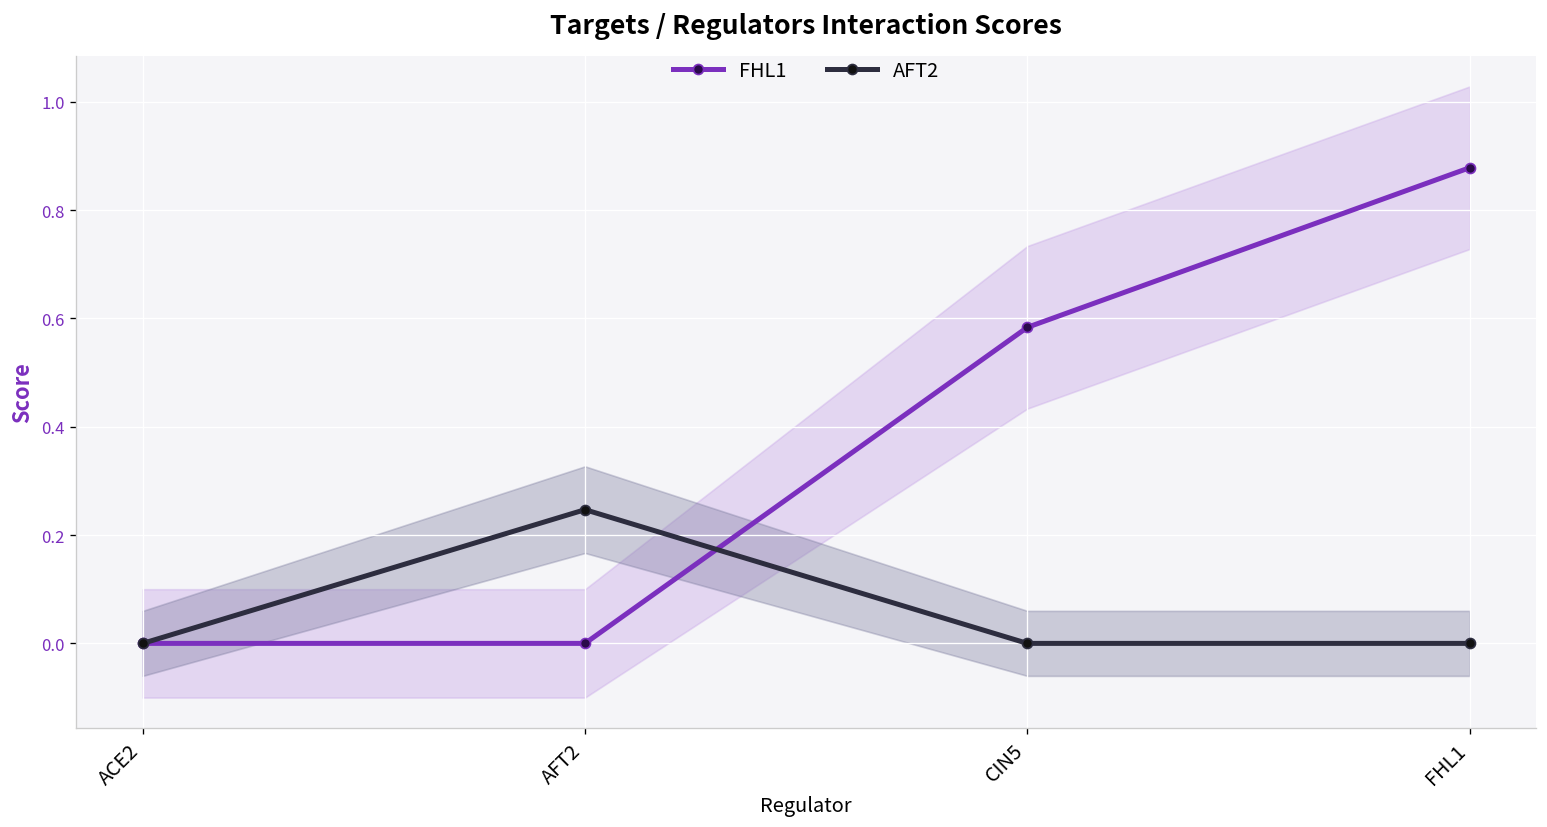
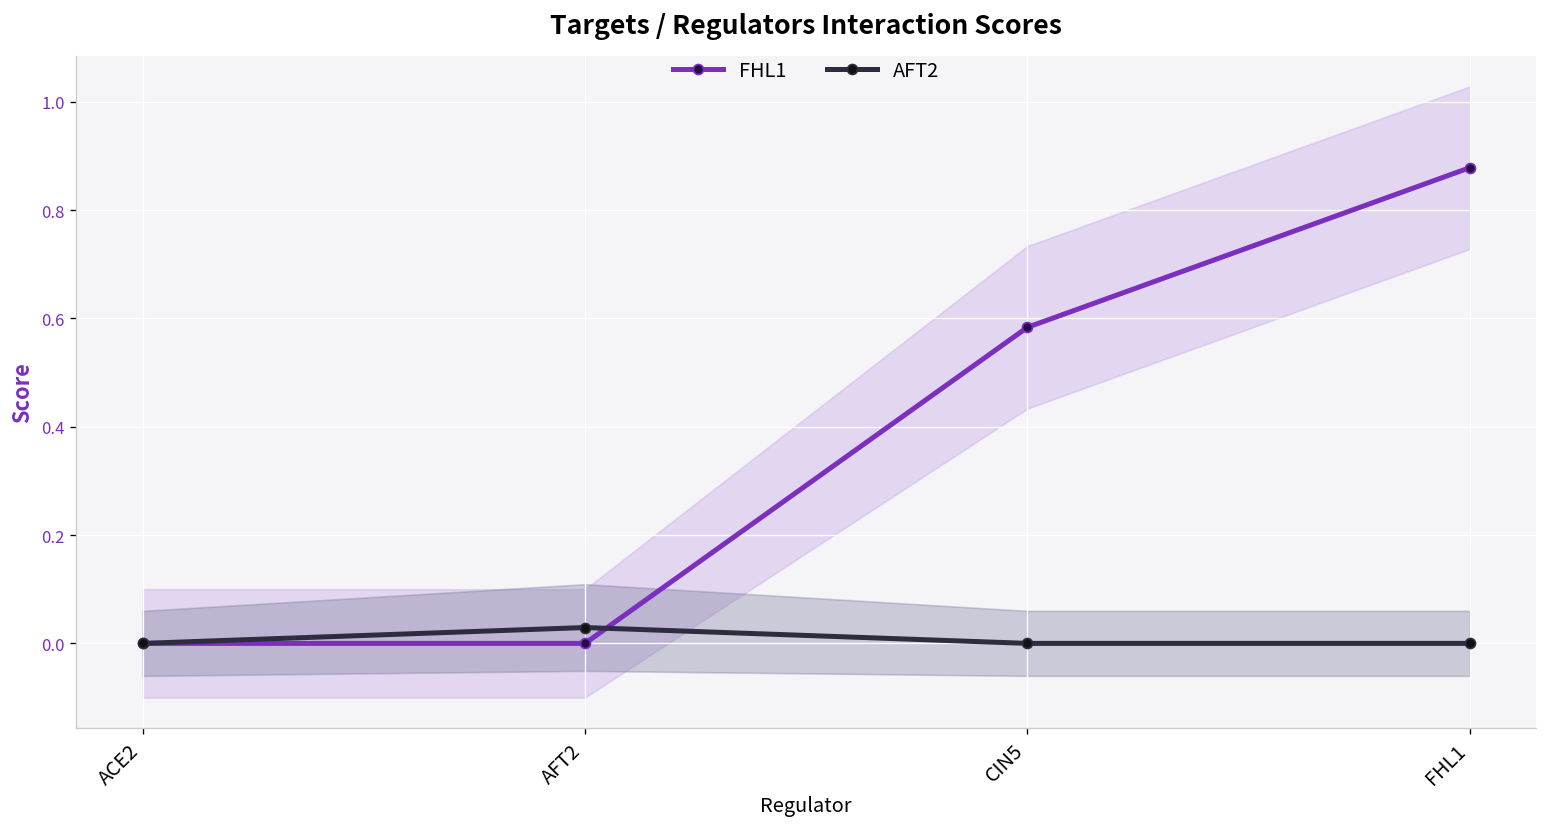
AFT2, AFT2: 0.25 -> 0.03
